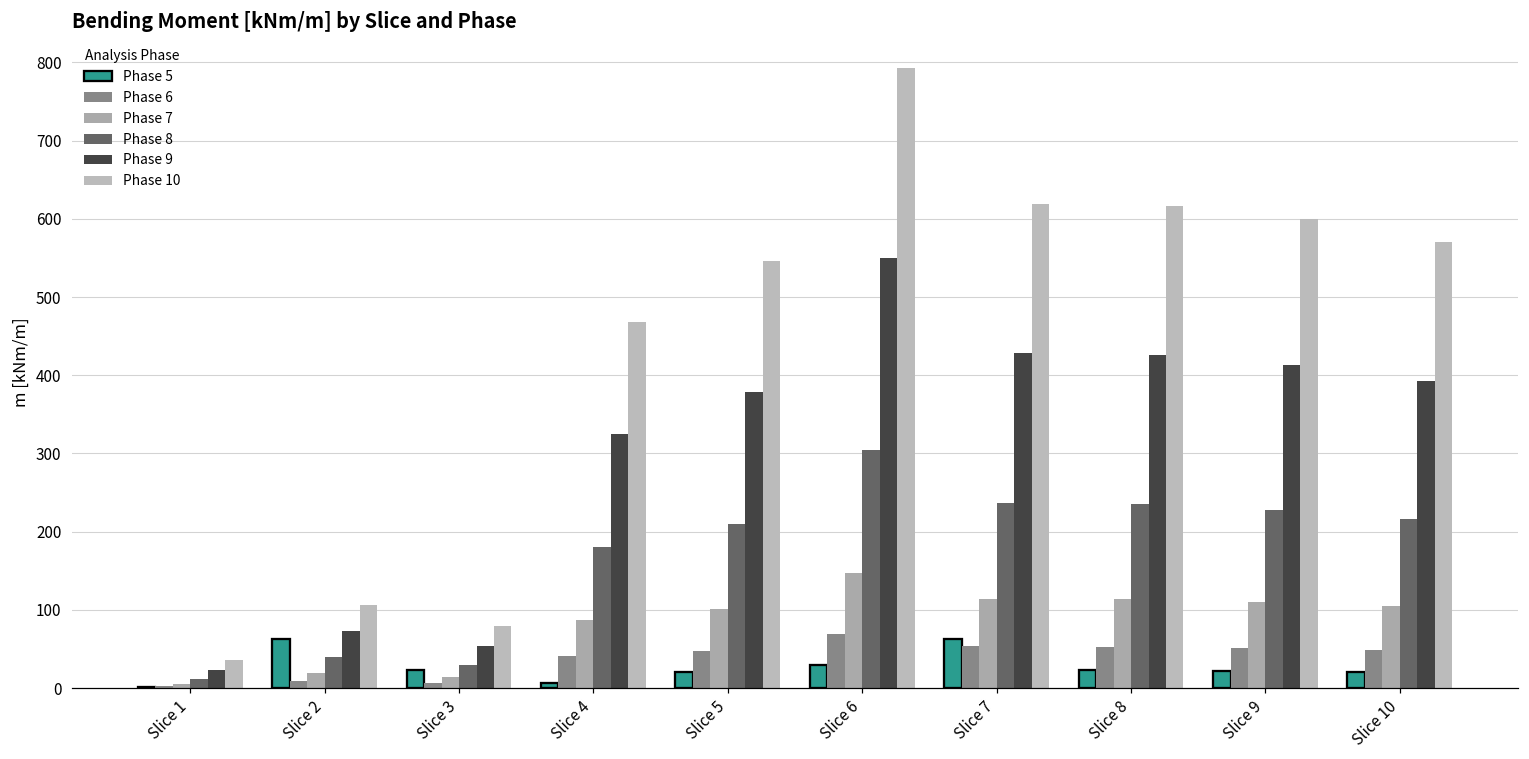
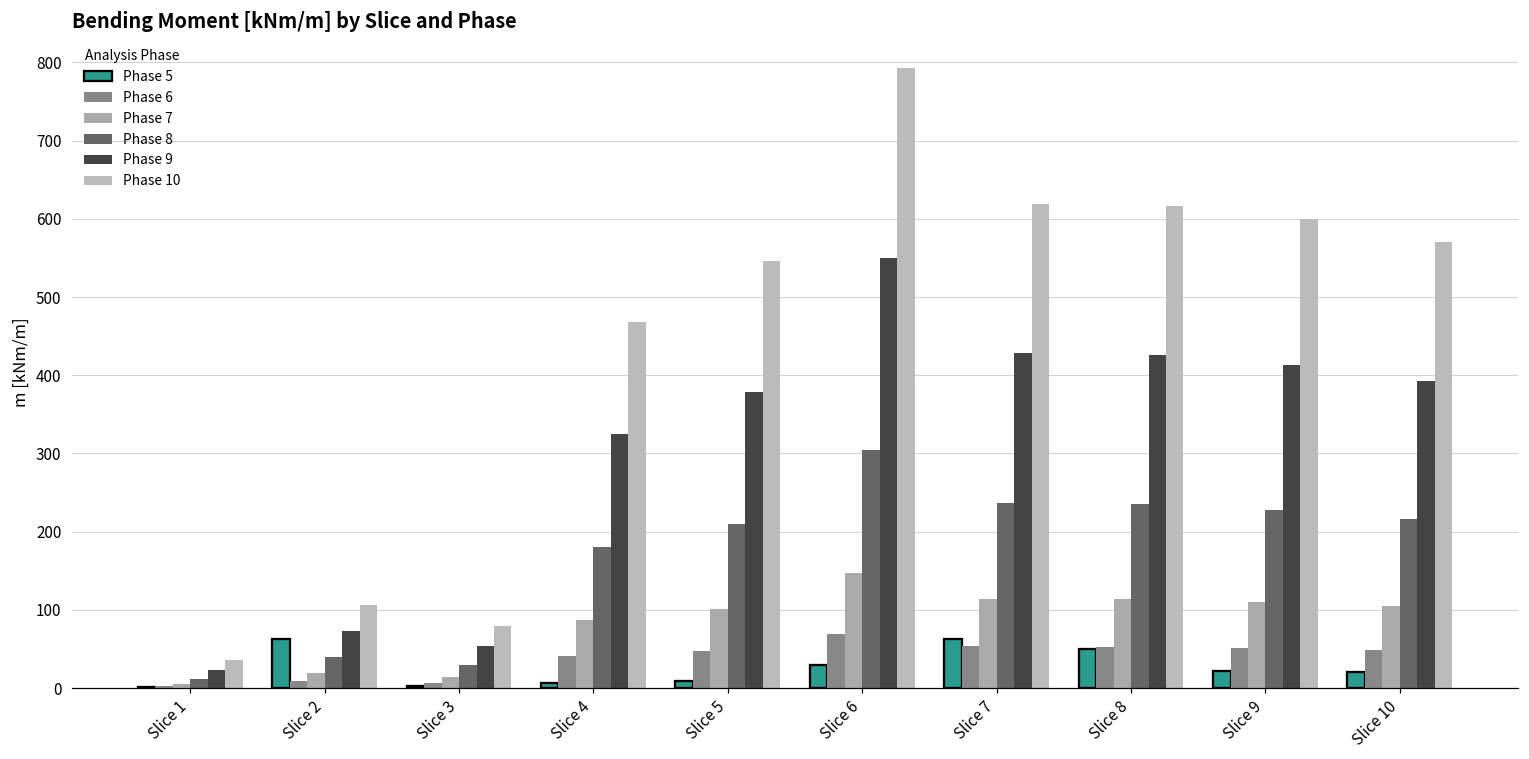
Phase 5, Slice 3: 20 -> 0
Phase 5, Slice 5: 20 -> 10
Phase 5, Slice 8: 20 -> 50
